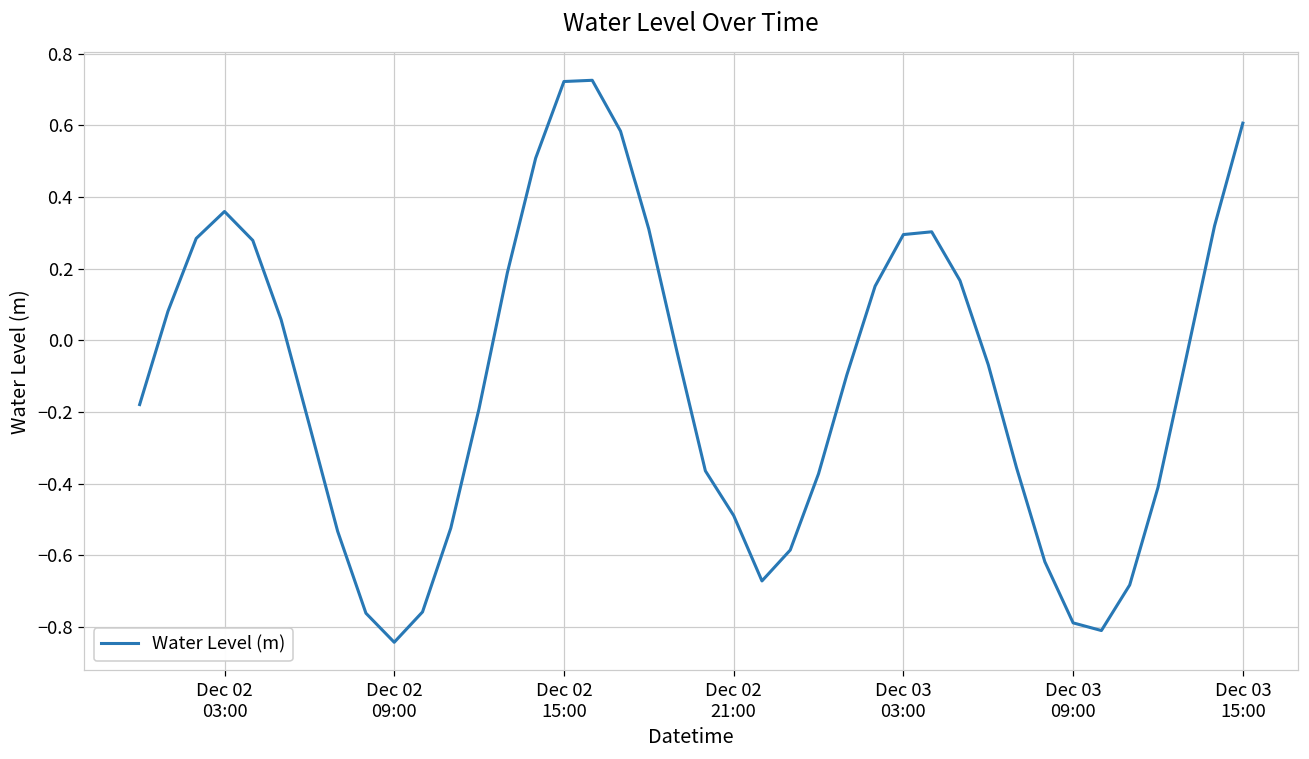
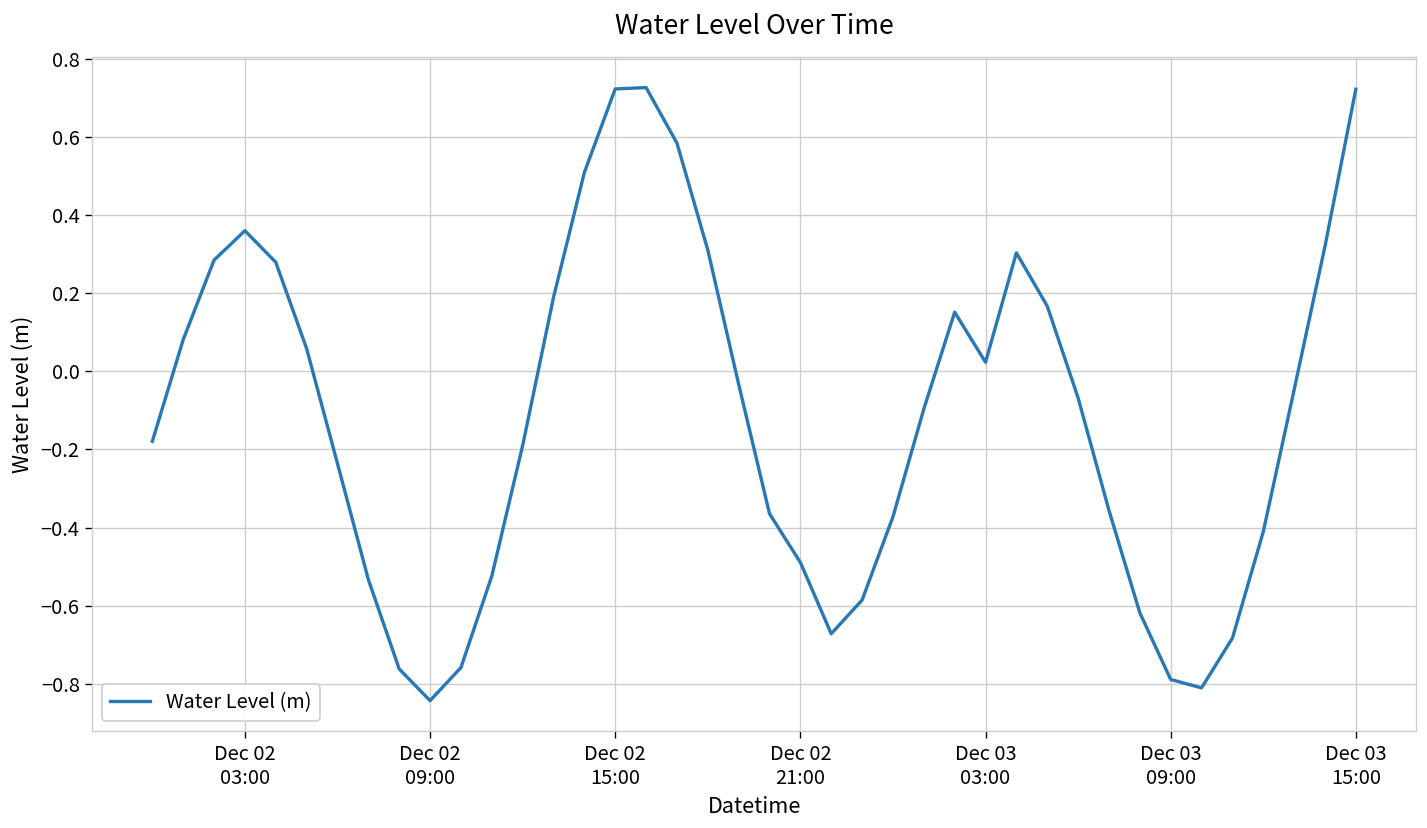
Dec 03 03:00: 0.30 -> 0.02
Dec 03 15:00: 0.61 -> 0.72
